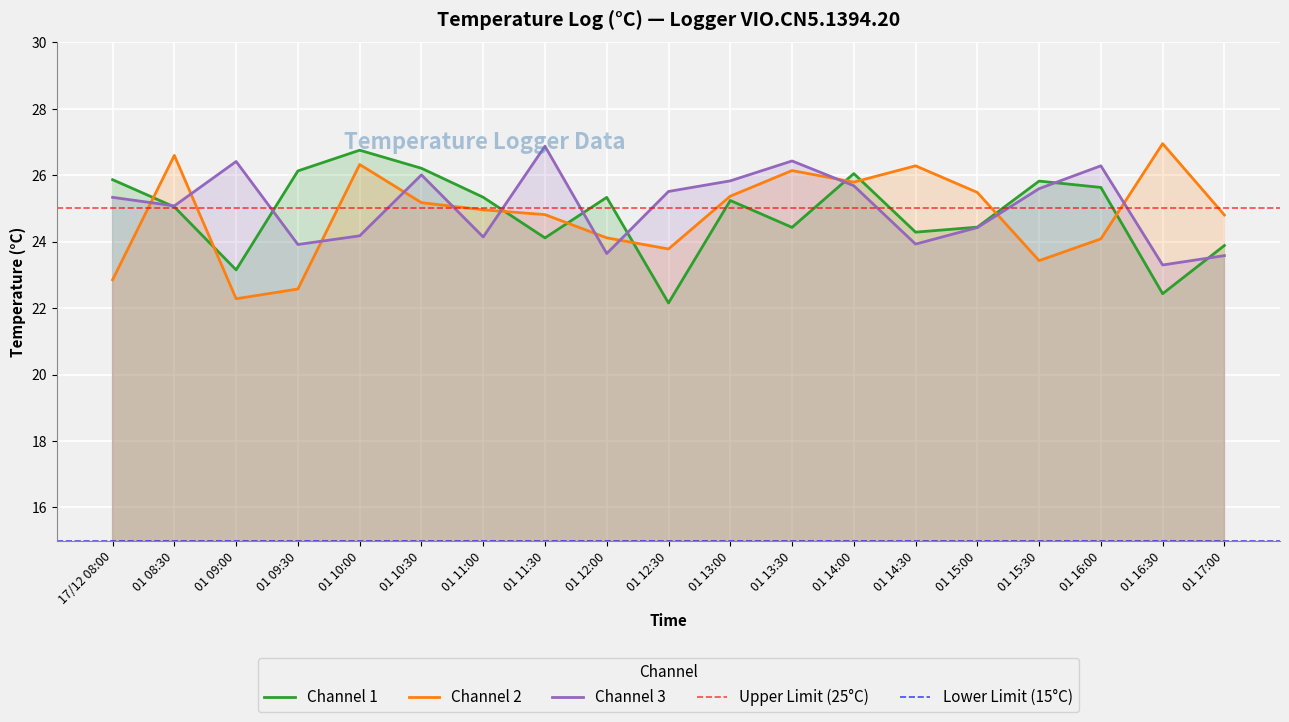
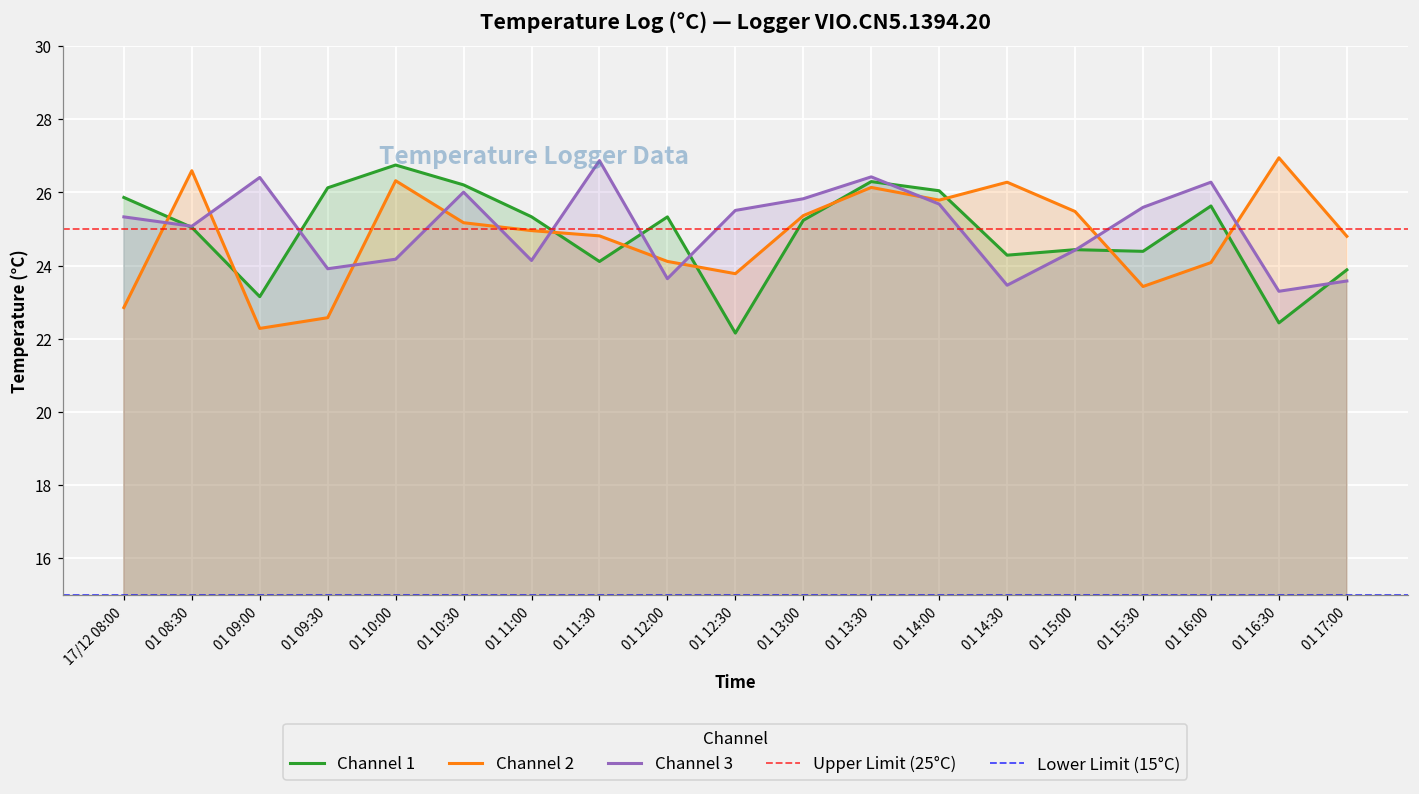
Channel 1, 01 13:30: 24.4 -> 26.3
Channel 3, 01 14:30: 23.9 -> 23.5
Channel 1, 01 15:30: 25.8 -> 24.4
